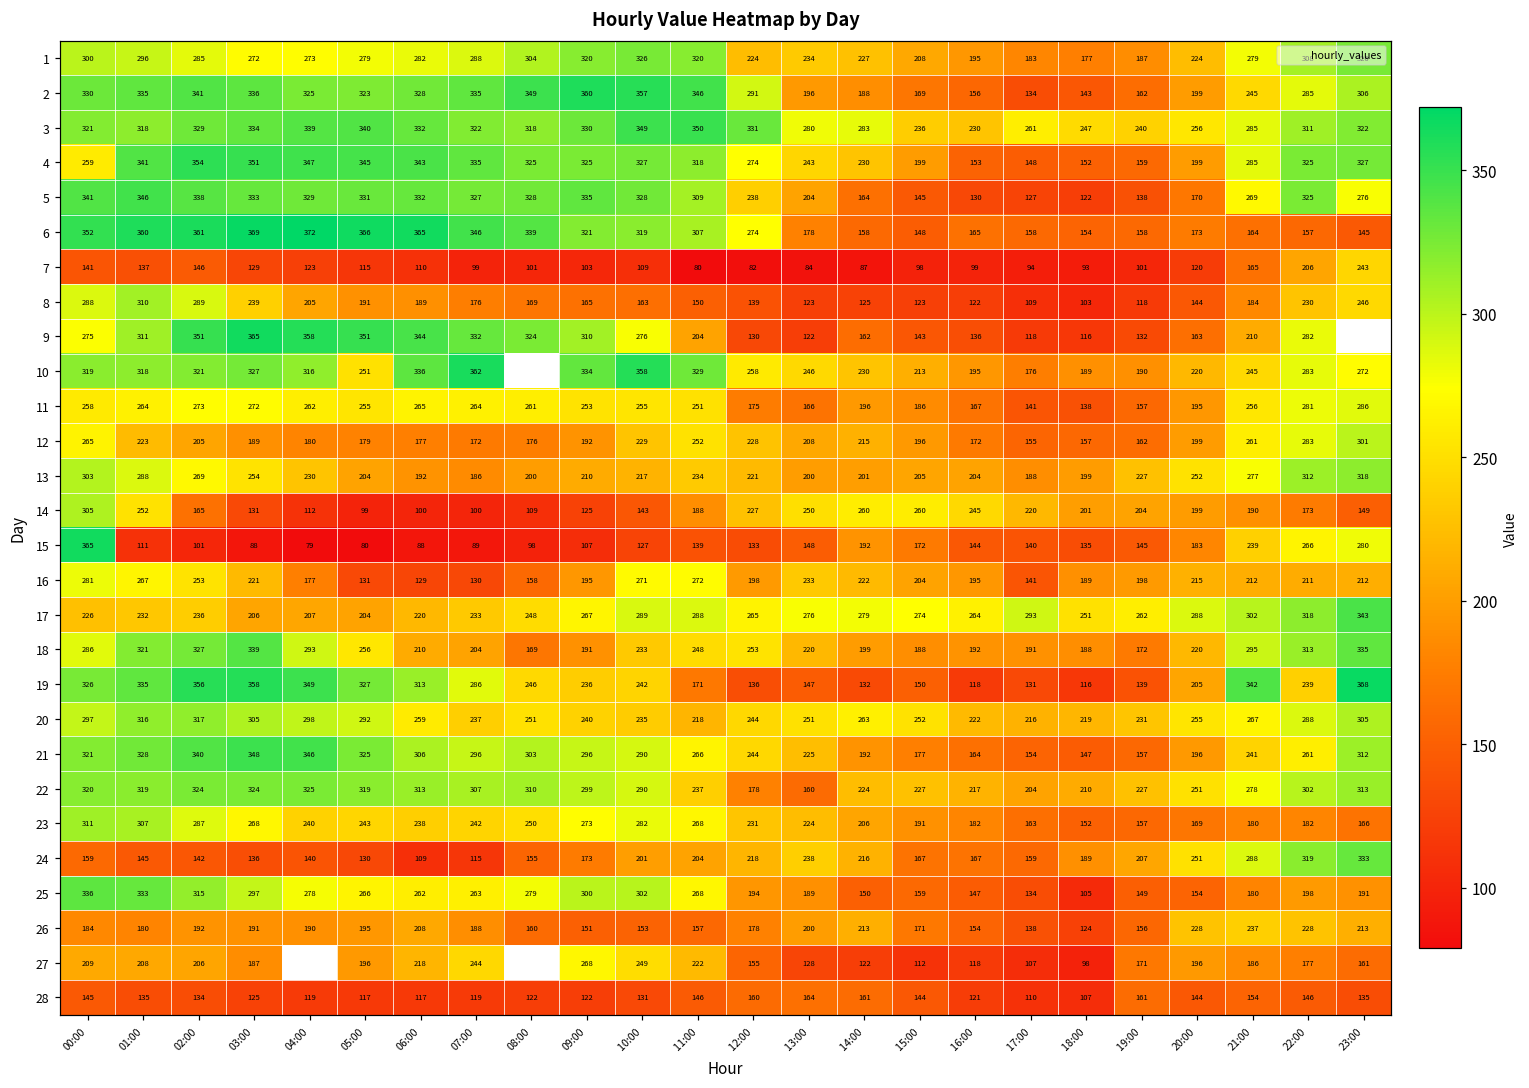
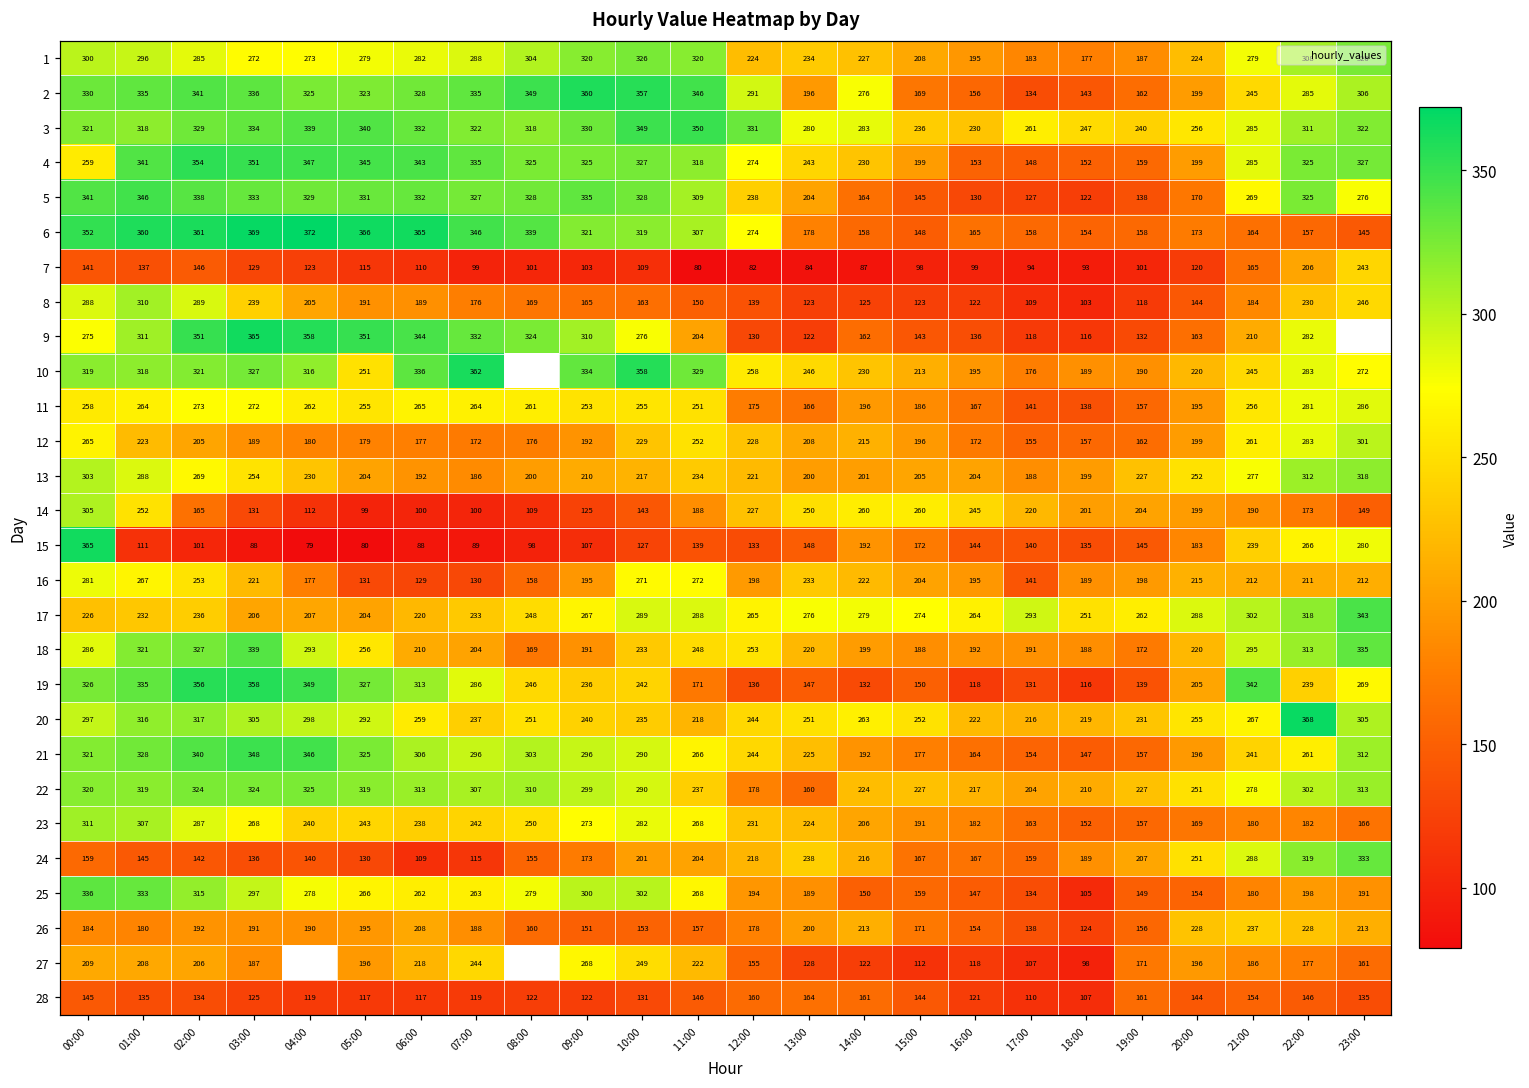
2, 14:00: 188 -> 276
19, 23:00: 368 -> 269
20, 22:00: 288 -> 368
